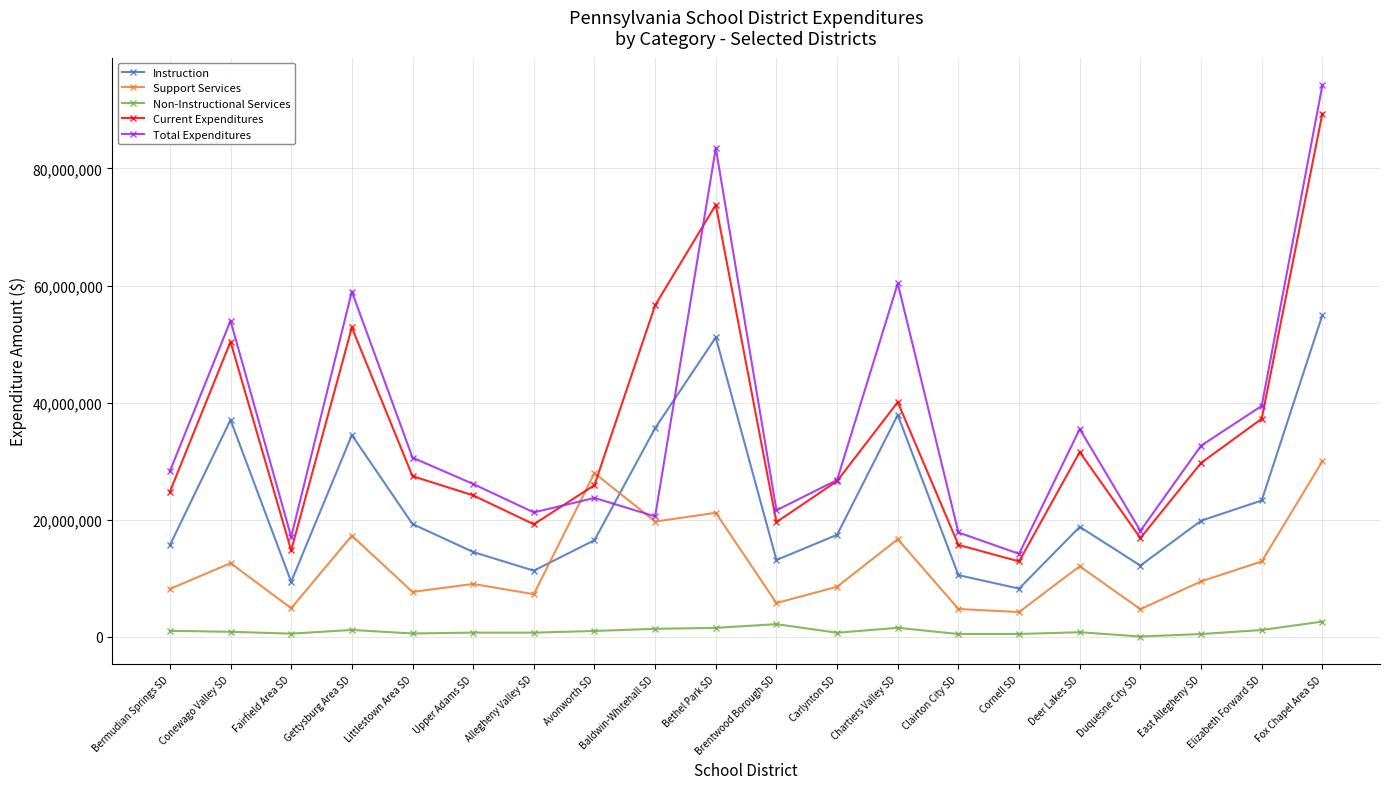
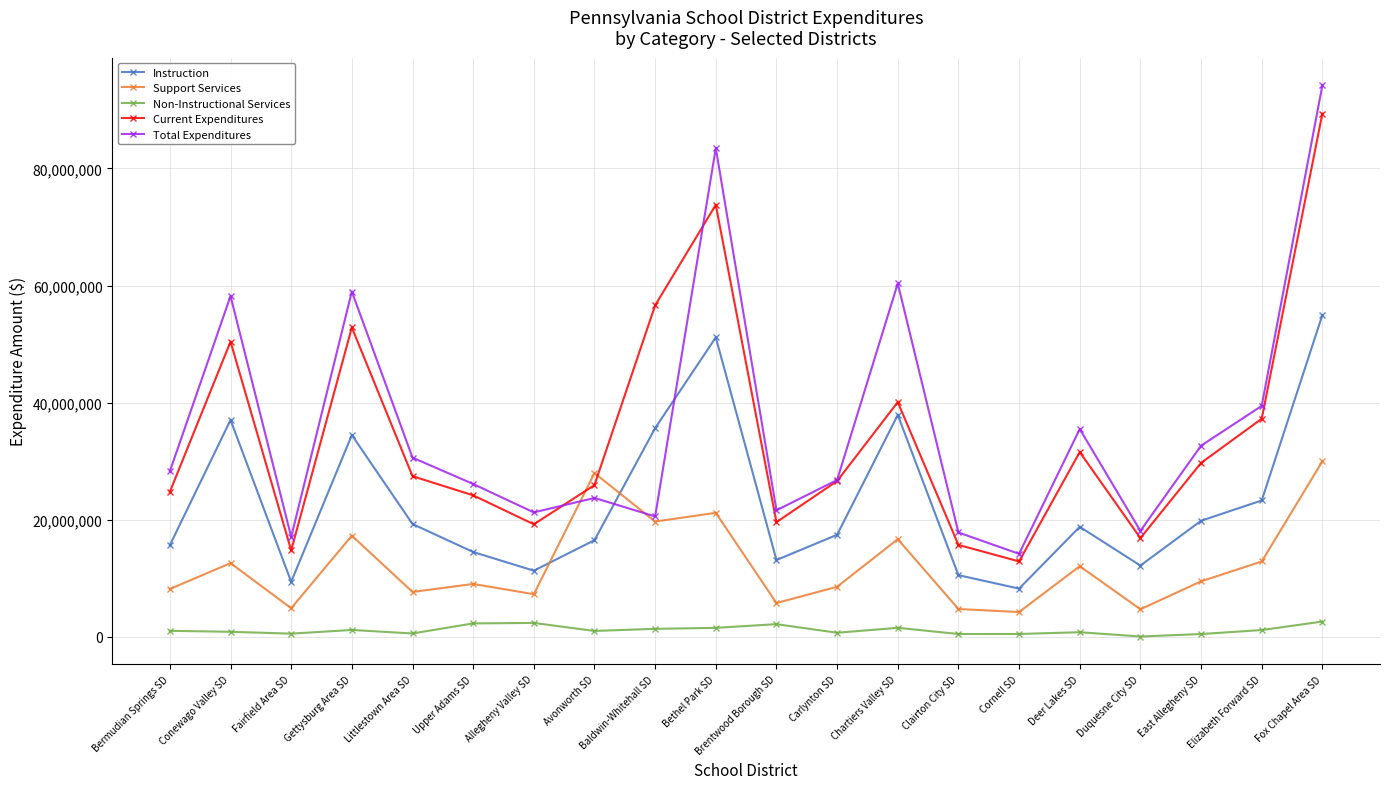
Total Expenditures, Conewago Valley SD: 54,000,000 -> 58,000,000
Non-Instructional Services, Upper Adams SD: 1,000,000 -> 2,000,000
Non-Instructional Services, Allegheny Valley SD: 1,000,000 -> 2,000,000
